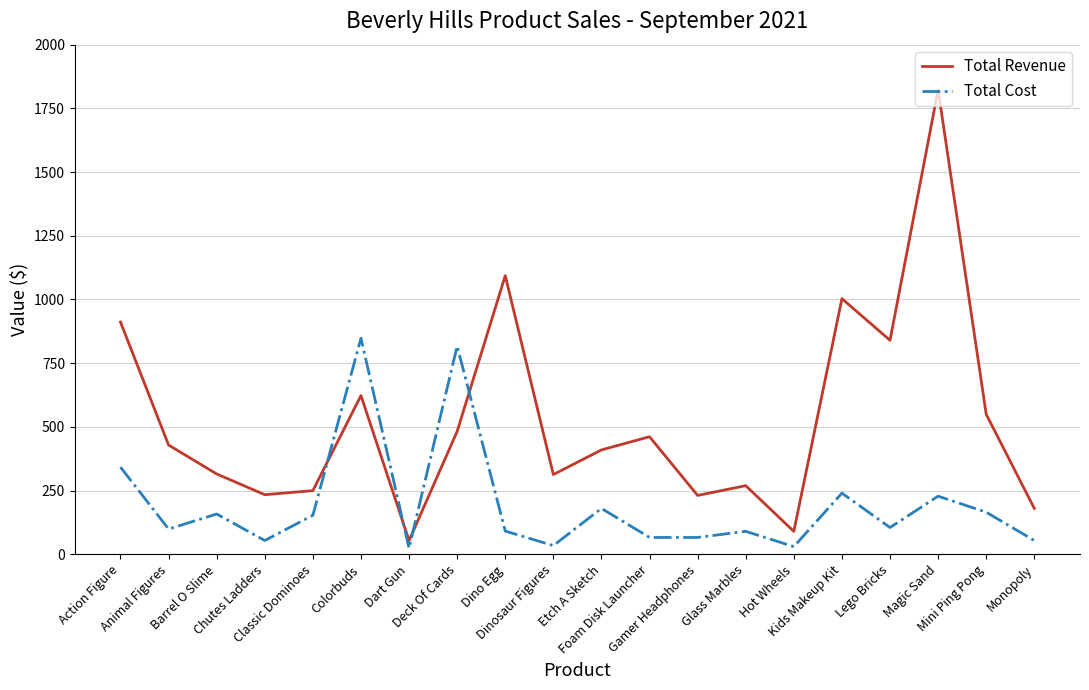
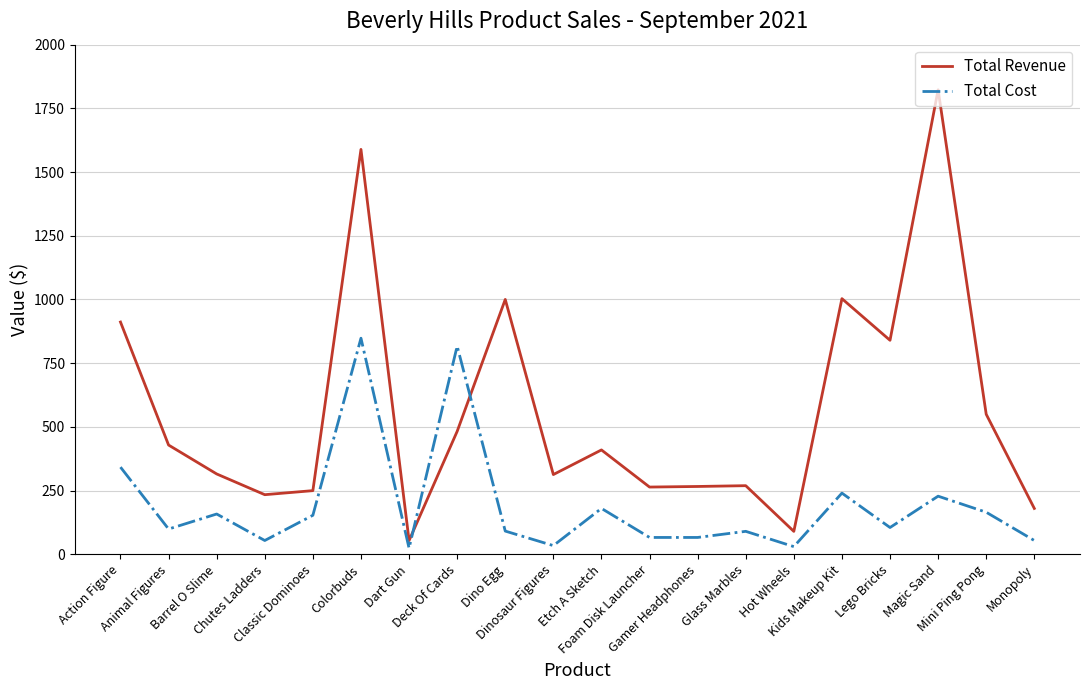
Total Revenue, Colorbuds: 620 -> 1590
Total Revenue, Dino Egg: 1090 -> 1000
Total Revenue, Foam Disk Launcher: 460 -> 260
Total Revenue, Gamer Headphones: 230 -> 270
